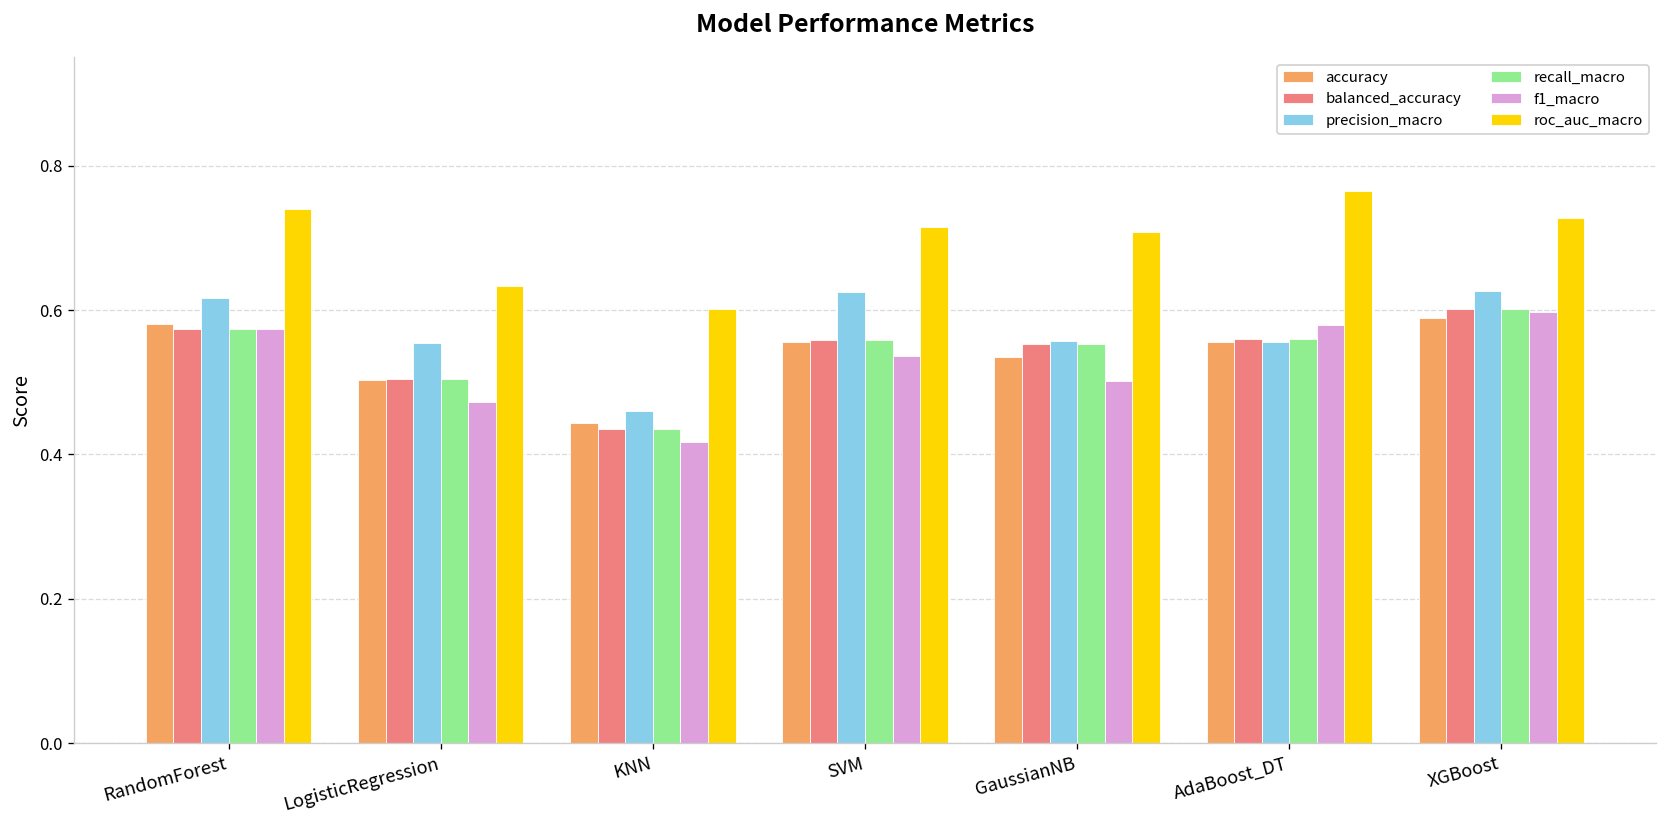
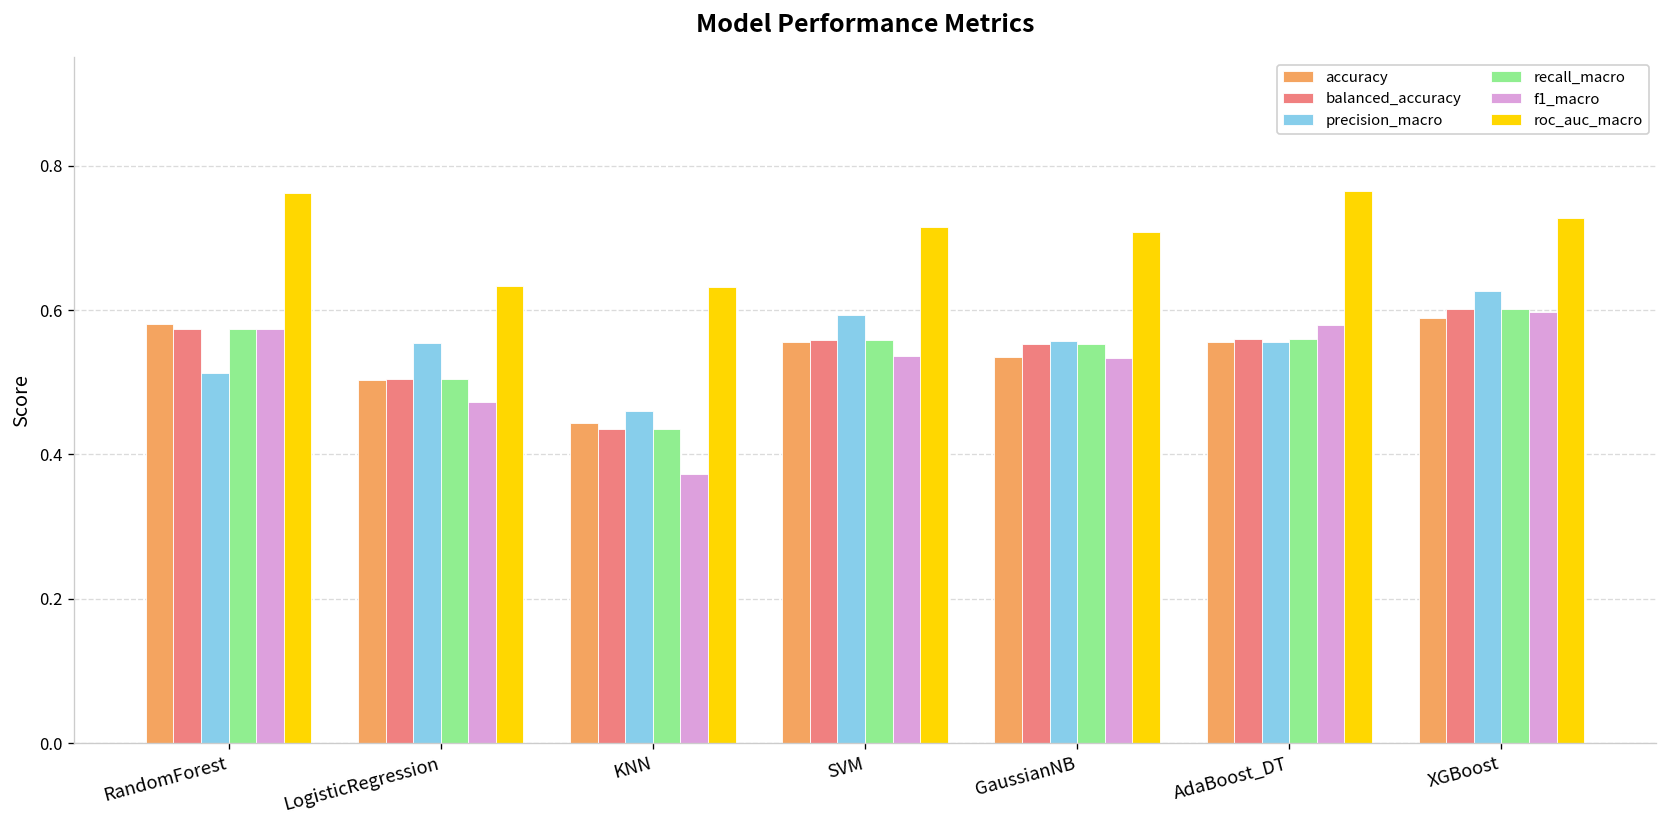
precision_macro, RandomForest: 0.62 -> 0.51
roc_auc_macro, RandomForest: 0.74 -> 0.76
f1_macro, KNN: 0.42 -> 0.37
roc_auc_macro, KNN: 0.60 -> 0.63
precision_macro, SVM: 0.63 -> 0.59
f1_macro, GaussianNB: 0.50 -> 0.53
